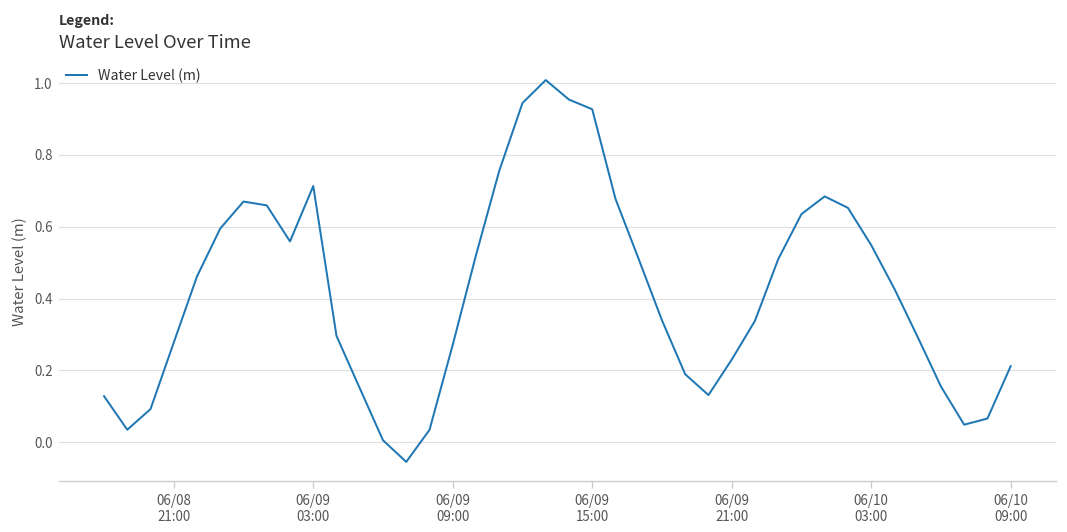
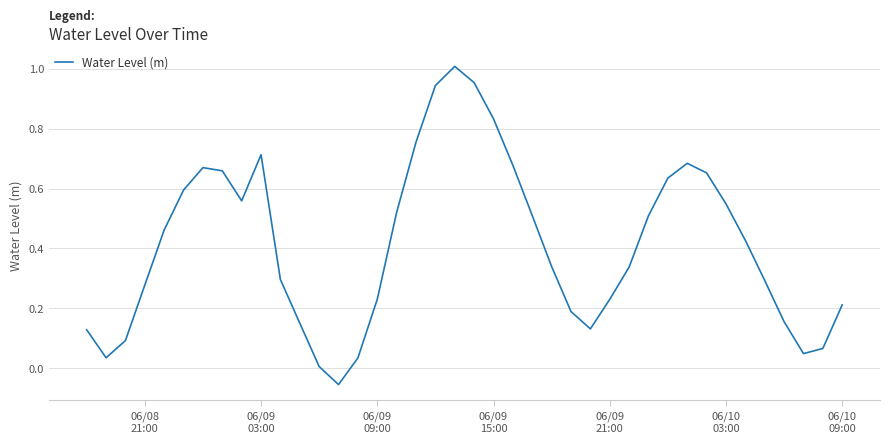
06/09 09:00: 0.27 -> 0.23
06/09 15:00: 0.93 -> 0.83
